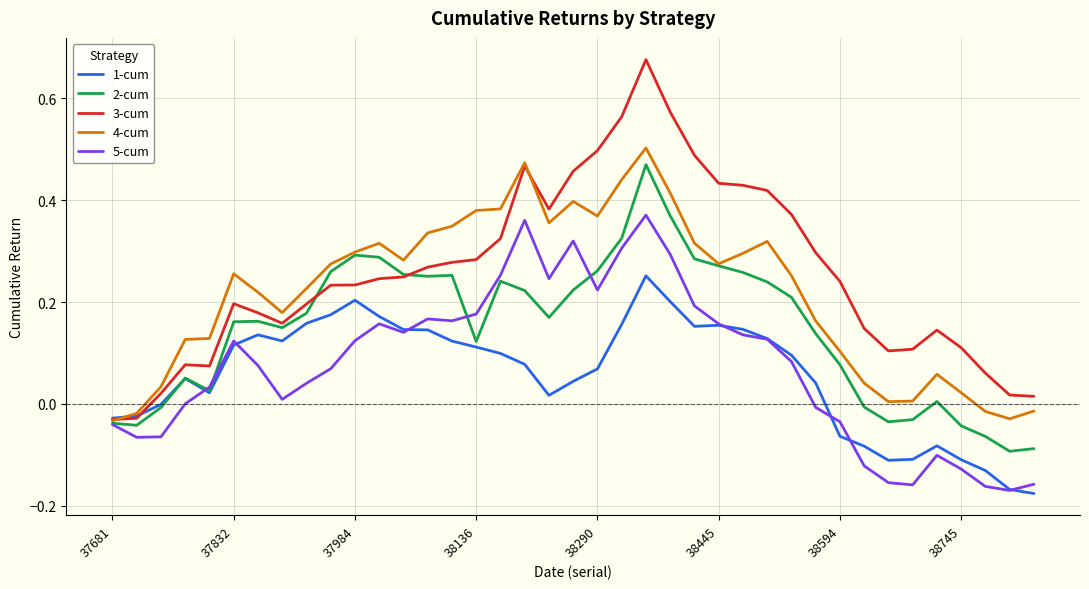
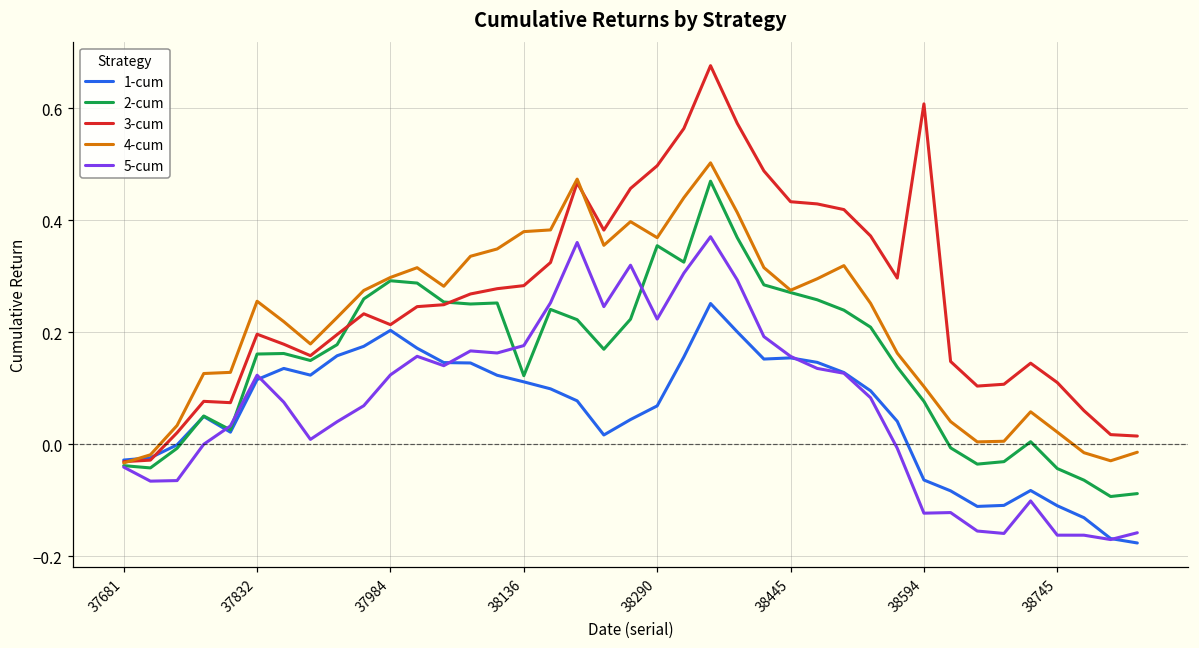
3-cum, 37984: 0.23 -> 0.21
2-cum, 38290: 0.26 -> 0.35
3-cum, 38594: 0.24 -> 0.61
5-cum, 38594: -0.04 -> -0.12
5-cum, 38745: -0.13 -> -0.16
